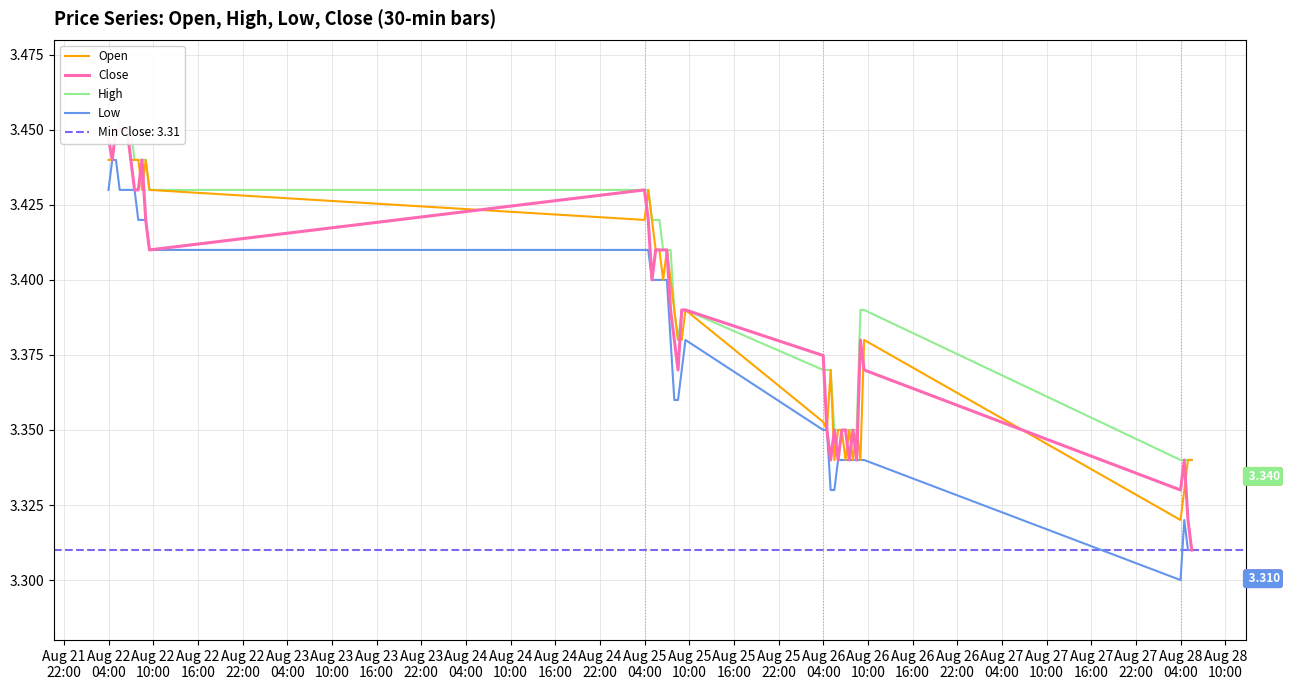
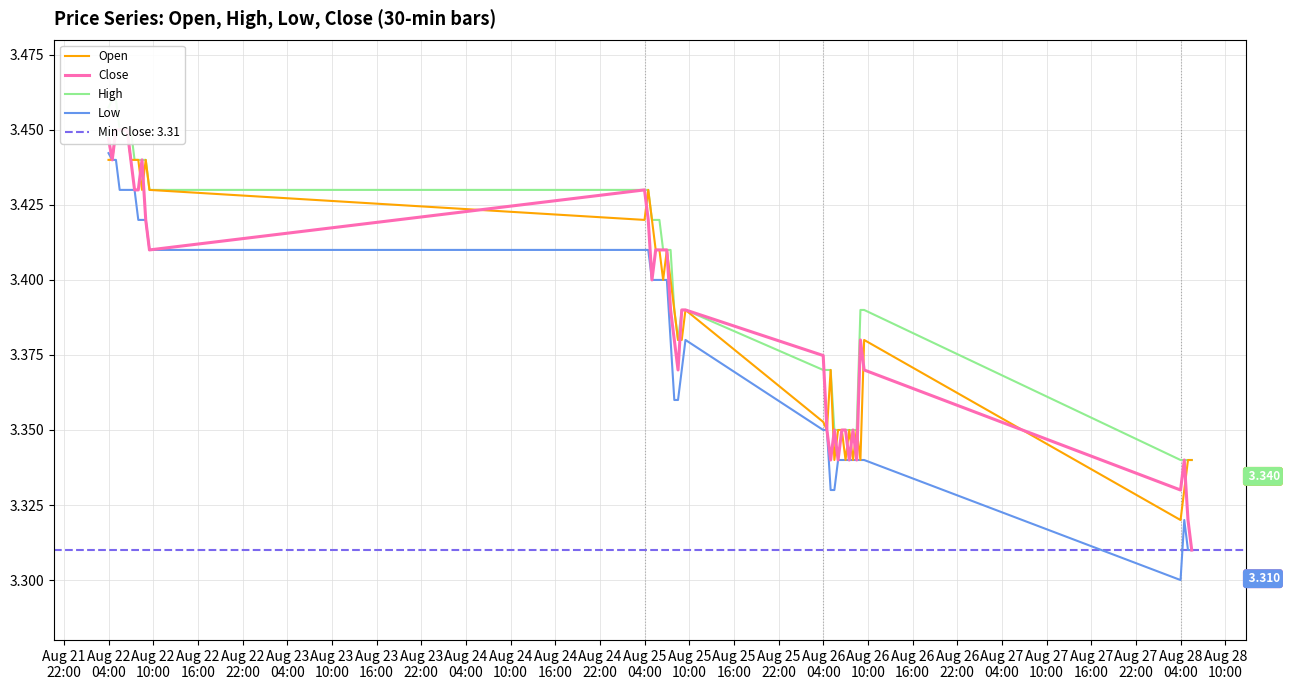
Low, Aug 22 04:00: 3.430 -> 3.442
